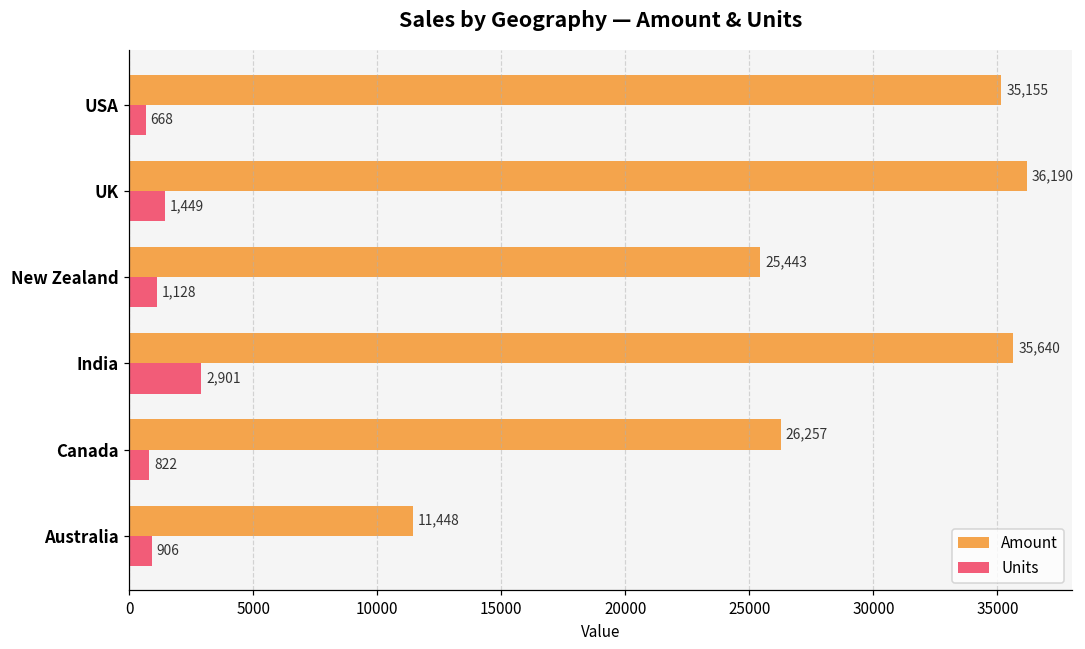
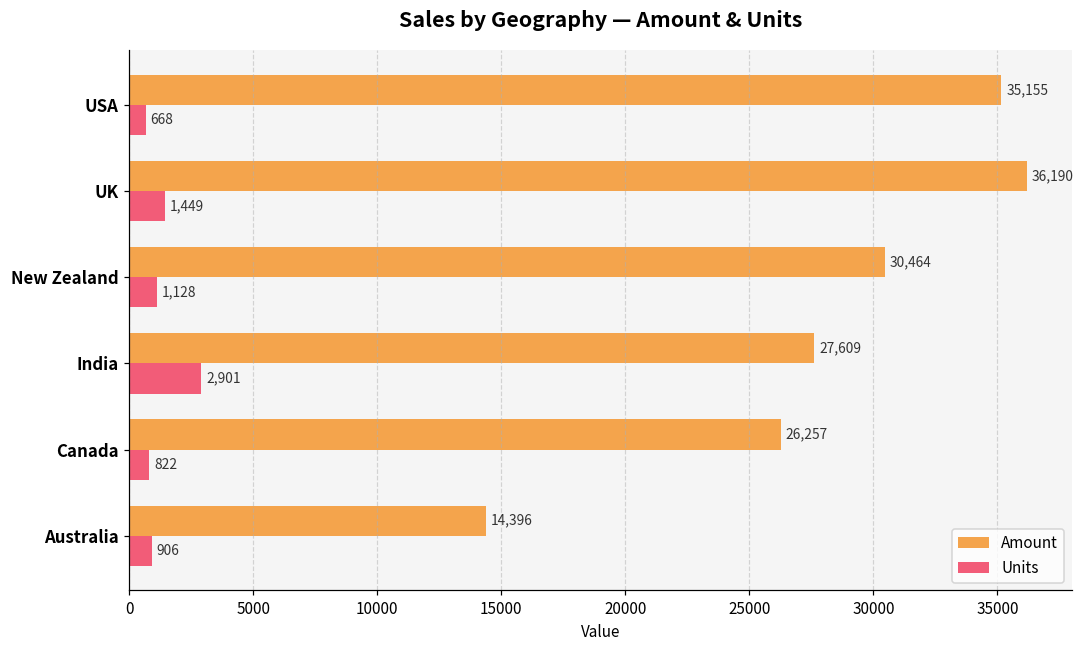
Amount, New Zealand: 25,443 -> 30,464
Amount, India: 35,640 -> 27,609
Amount, Australia: 11,448 -> 14,396
